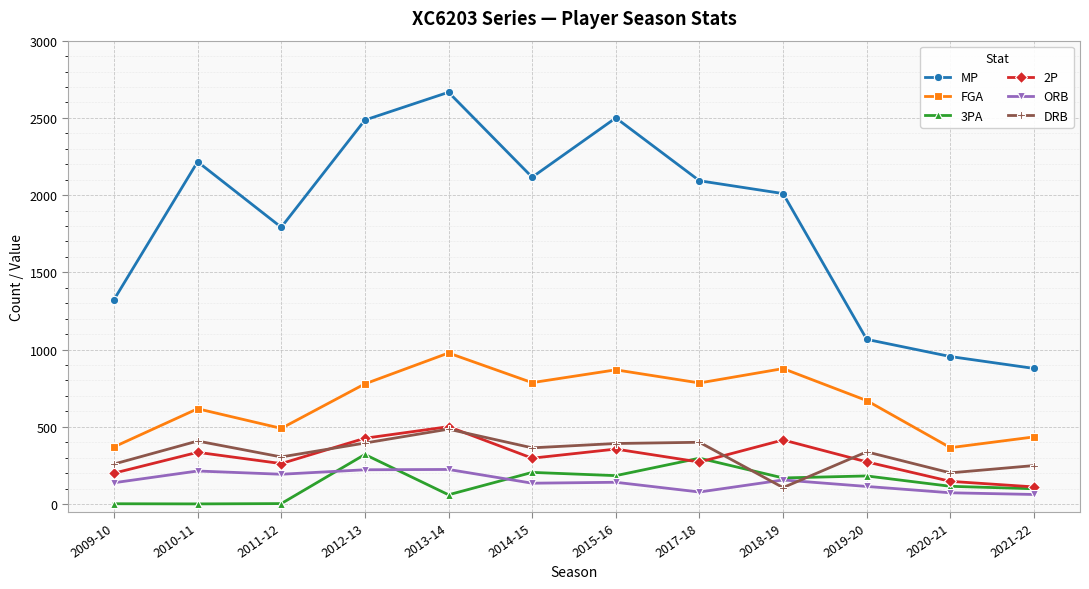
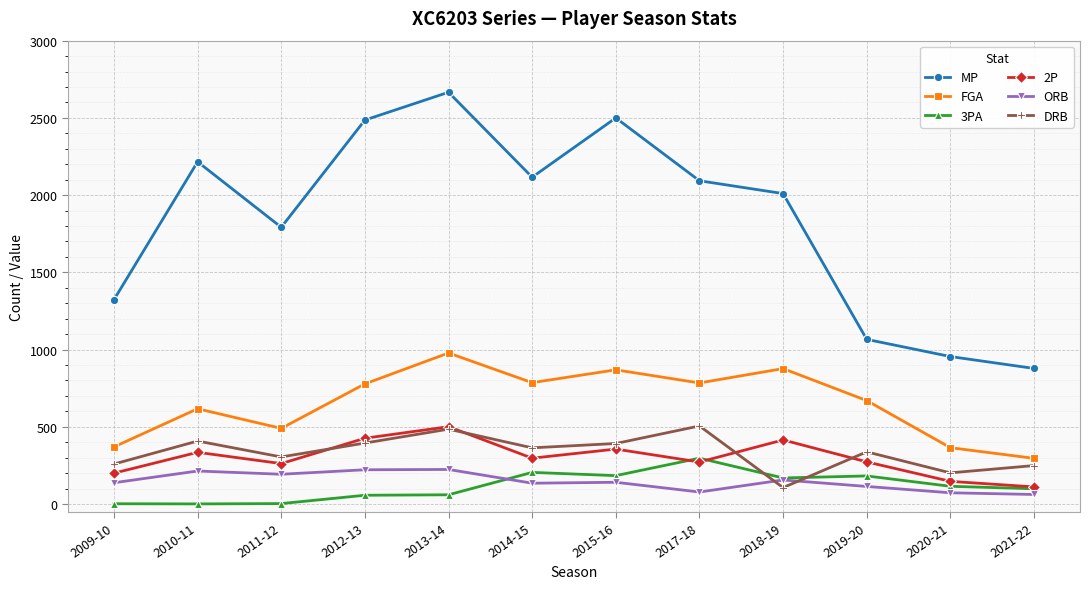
3PA, 2012-13: 320 -> 60
DRB, 2017-18: 400 -> 510
FGA, 2021-22: 430 -> 300
